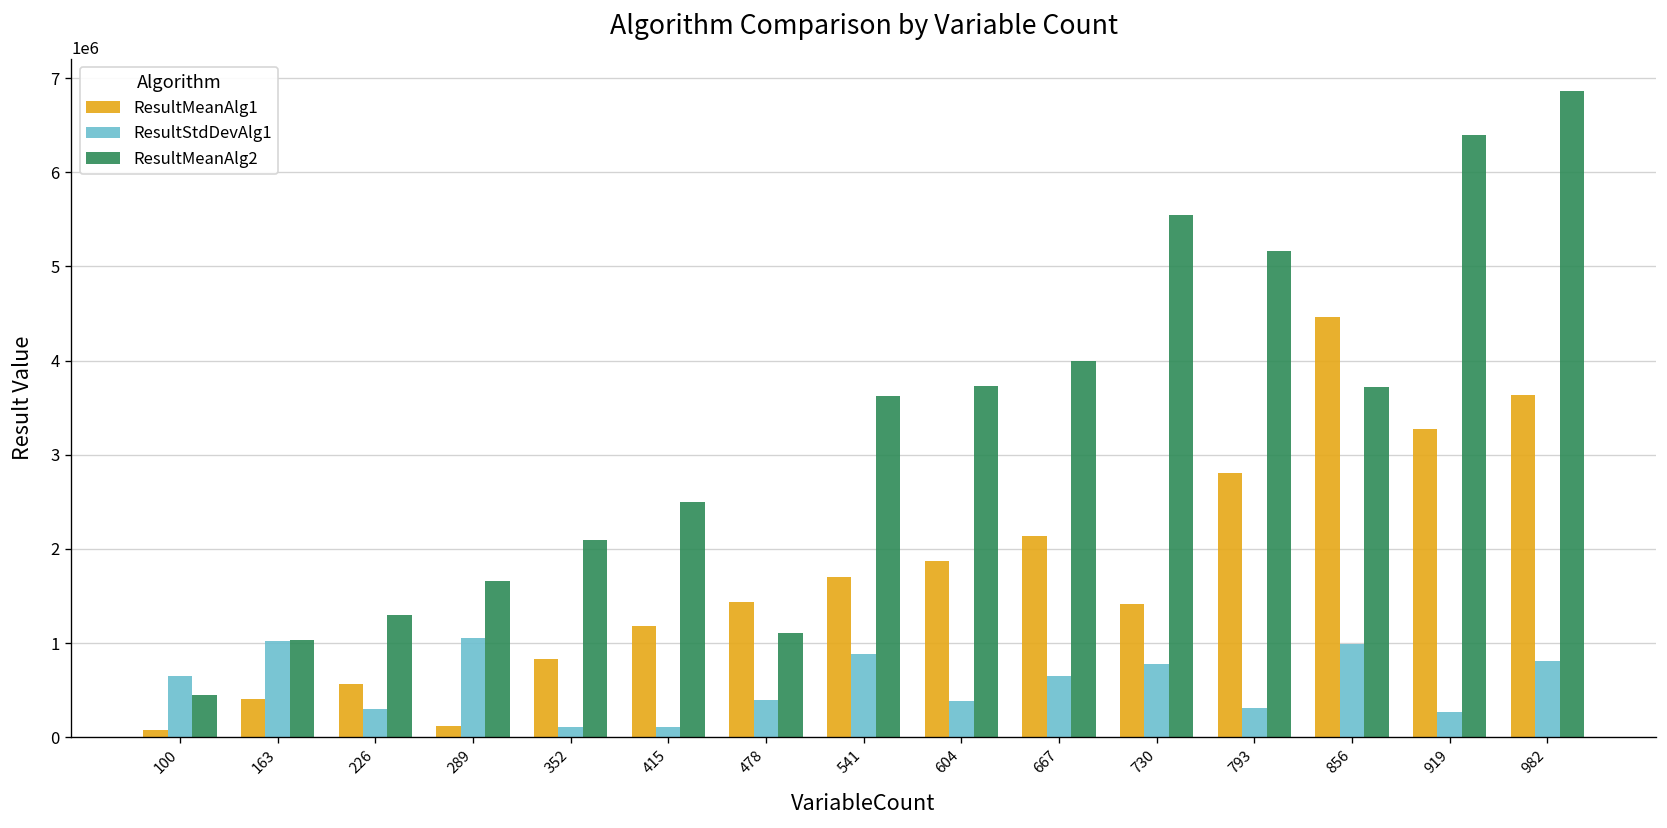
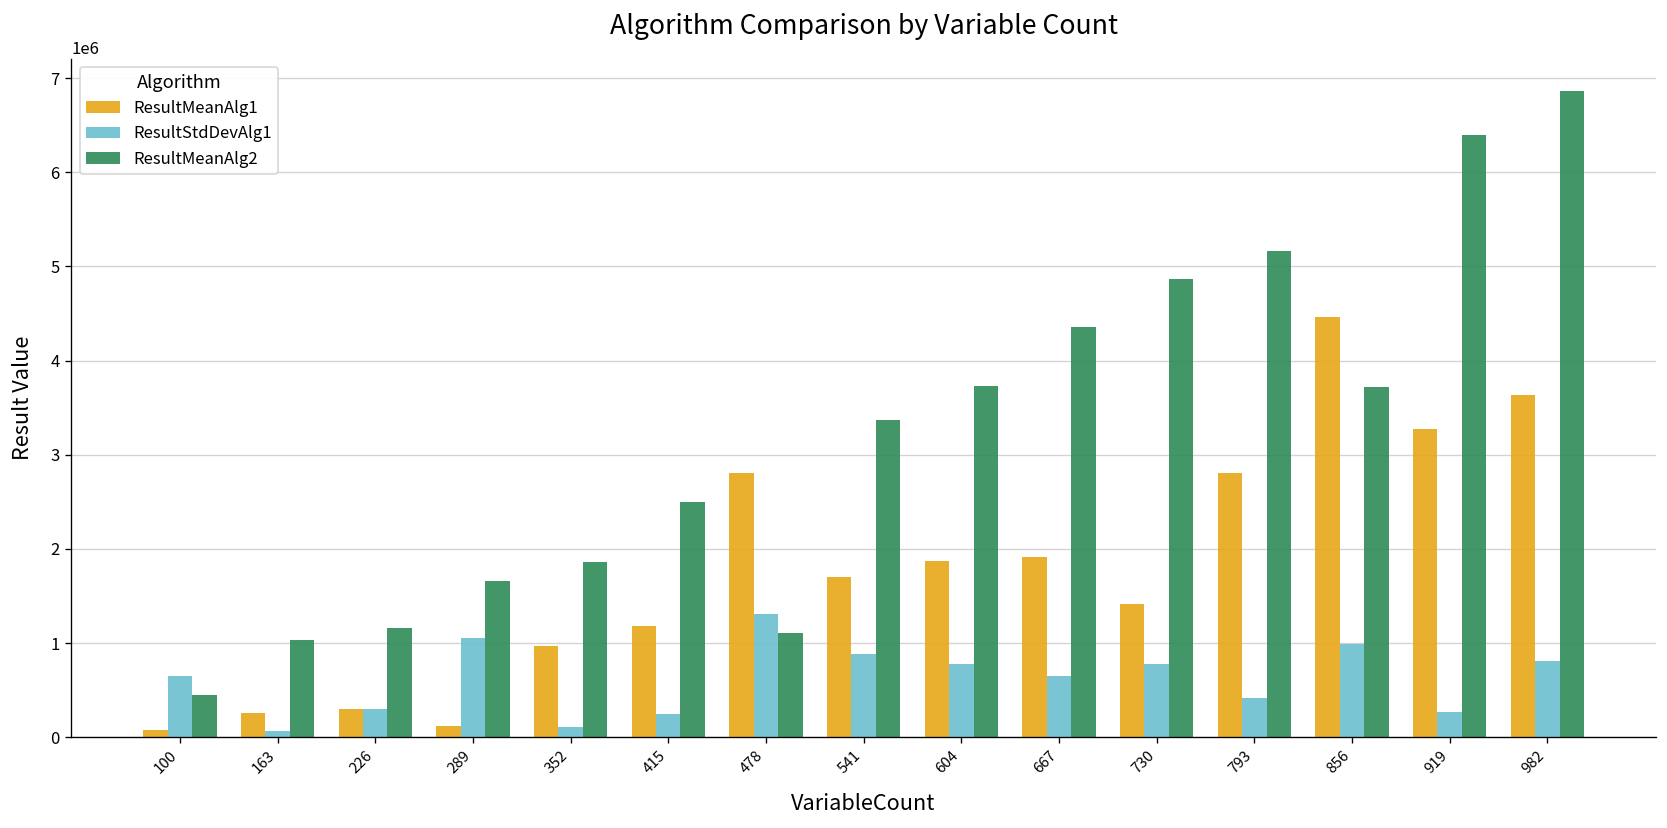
ResultMeanAlg1, 163: 400000 -> 300000
ResultStdDevAlg1, 163: 1000000 -> 100000
ResultMeanAlg1, 226: 600000 -> 300000
ResultMeanAlg2, 226: 1300000 -> 1200000
ResultMeanAlg1, 352: 800000 -> 1000000
ResultMeanAlg2, 352: 2100000 -> 1900000
ResultStdDevAlg1, 415: 100000 -> 200000
ResultMeanAlg1, 478: 1400000 -> 2800000
ResultStdDevAlg1, 478: 400000 -> 1300000
ResultMeanAlg2, 541: 3600000 -> 3400000
ResultStdDevAlg1, 604: 400000 -> 800000
ResultMeanAlg1, 667: 2100000 -> 1900000
ResultMeanAlg2, 667: 4000000 -> 4400000
ResultMeanAlg2, 730: 5500000 -> 4900000
ResultStdDevAlg1, 793: 300000 -> 400000
